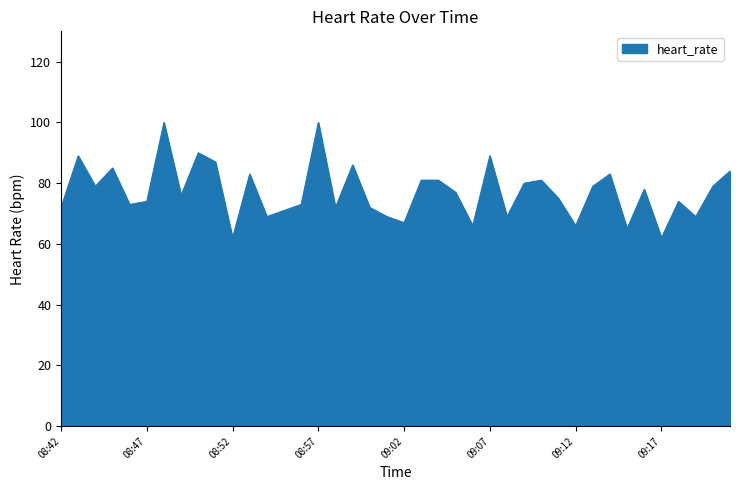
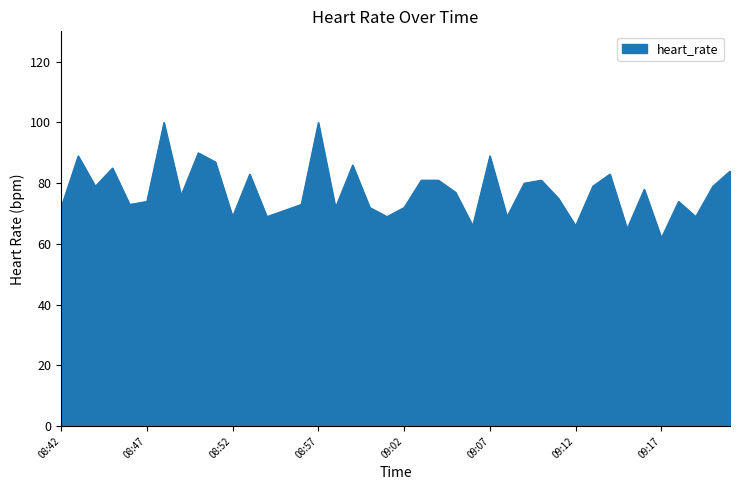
08:52: 62 -> 69
09:02: 67 -> 72
